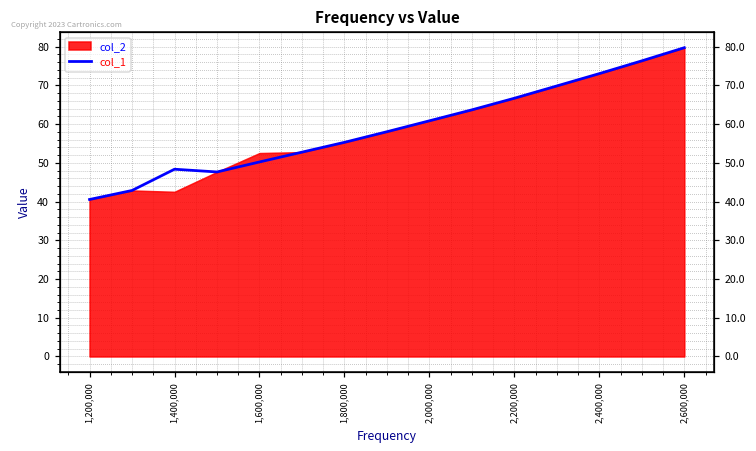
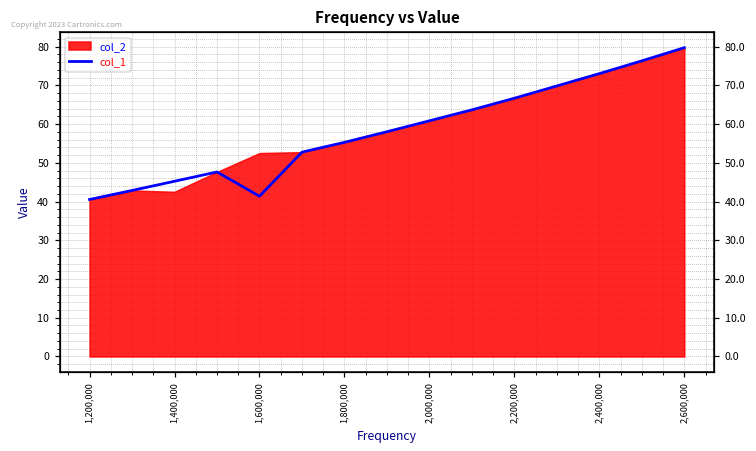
col_1, 1,400,000: 48 -> 45
col_1, 1,600,000: 50 -> 41
